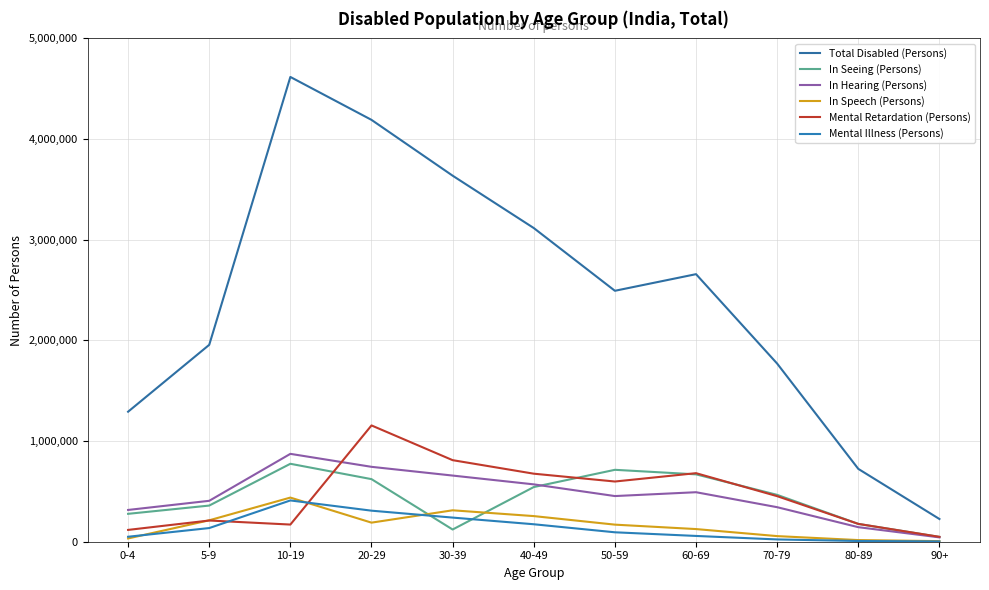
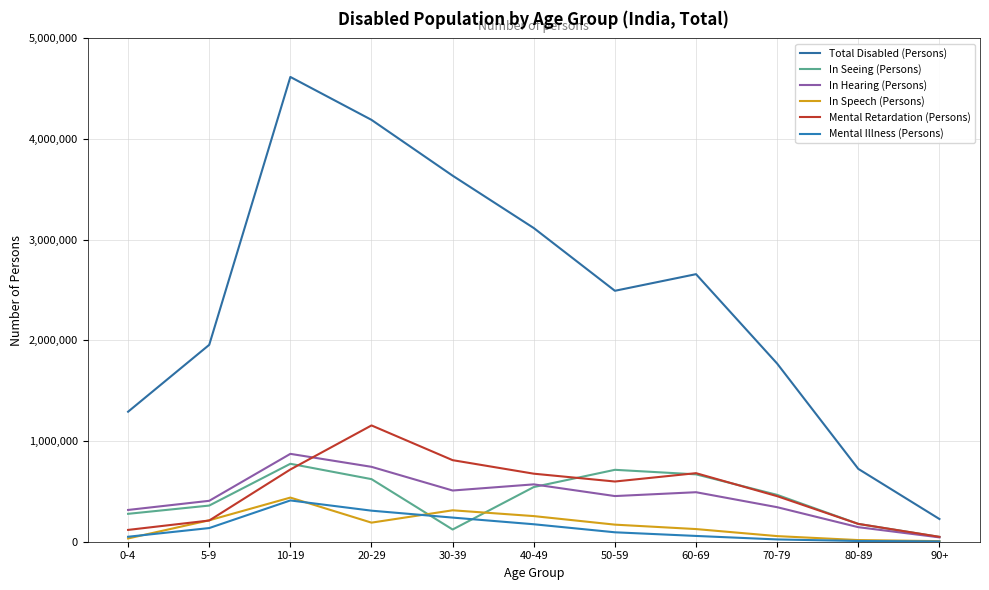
Mental Retardation (Persons), 10-19: 170,000 -> 720,000
In Hearing (Persons), 30-39: 660,000 -> 510,000
